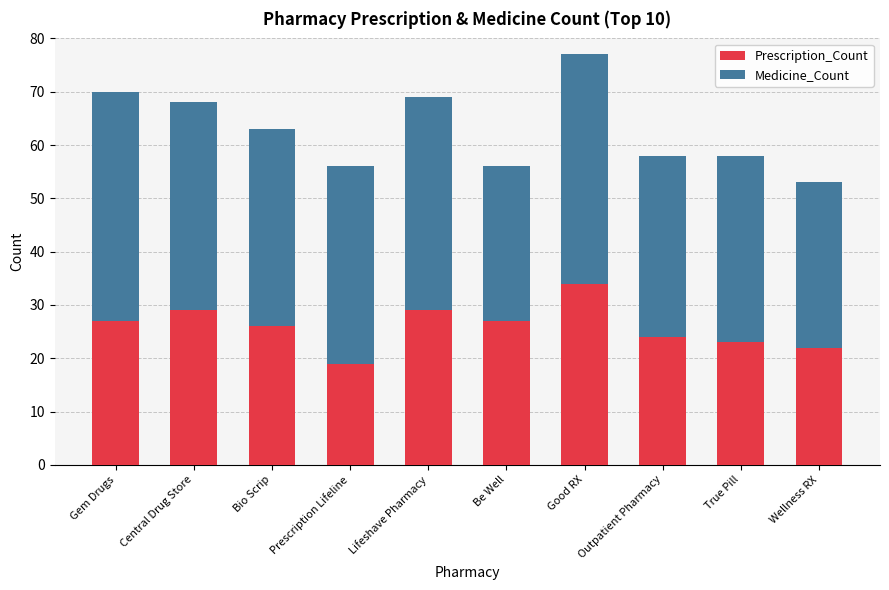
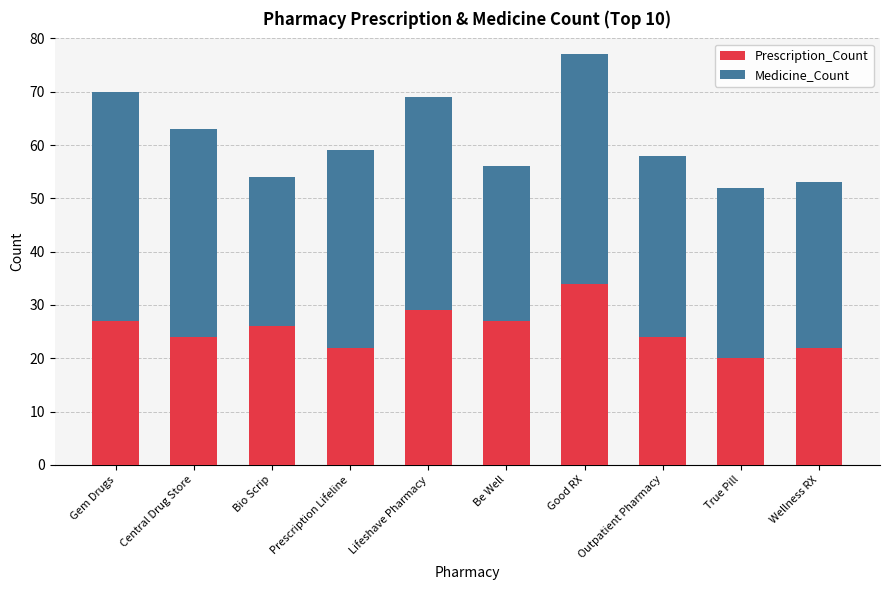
Prescription_Count, Central Drug Store: 29 -> 24
Medicine_Count, Bio Scrip: 37 -> 28
Prescription_Count, Prescription Lifeline: 19 -> 22
Prescription_Count, True Pill: 23 -> 20
Medicine_Count, True Pill: 35 -> 32
